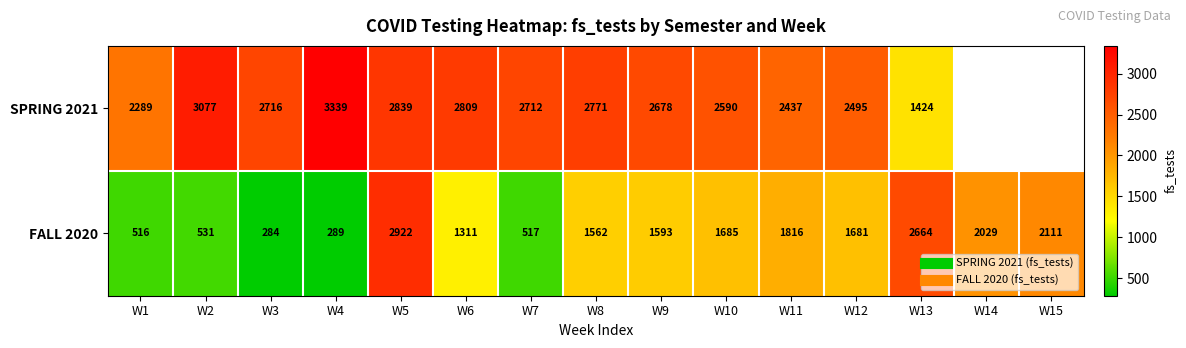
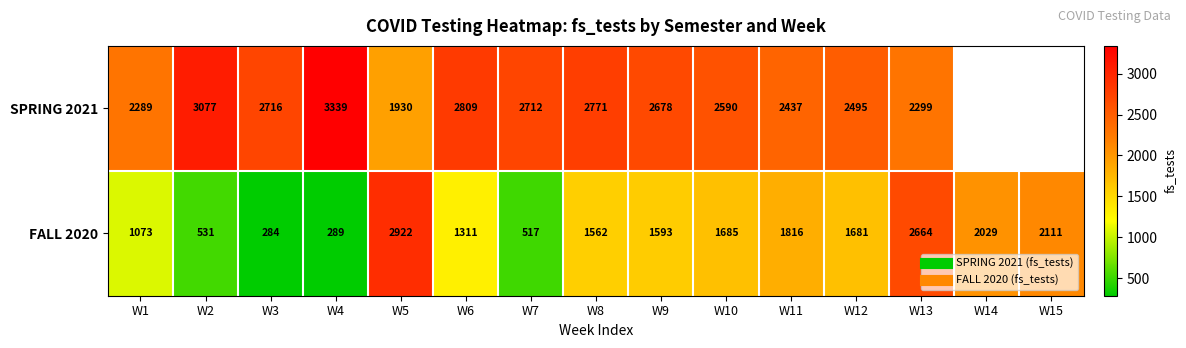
SPRING 2021, W5: 2839 -> 1930
SPRING 2021, W13: 1424 -> 2299
FALL 2020, W1: 516 -> 1073
